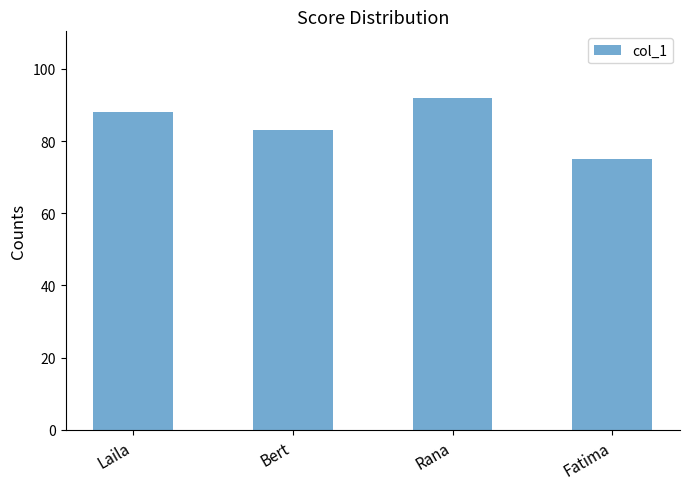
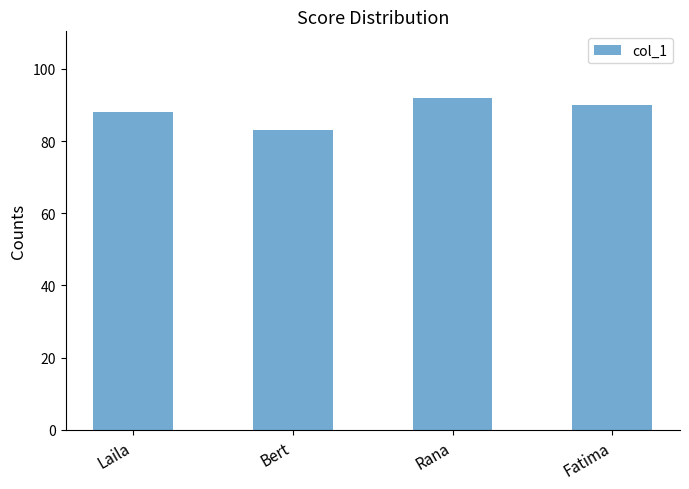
Fatima: 75 -> 90
